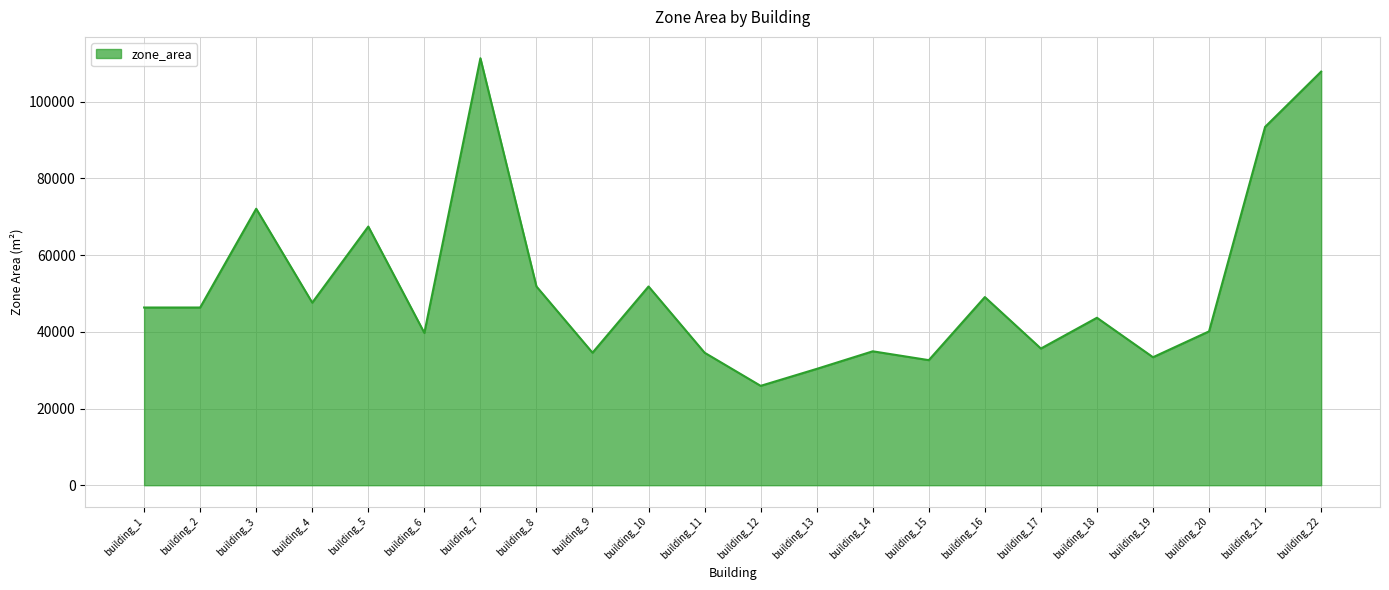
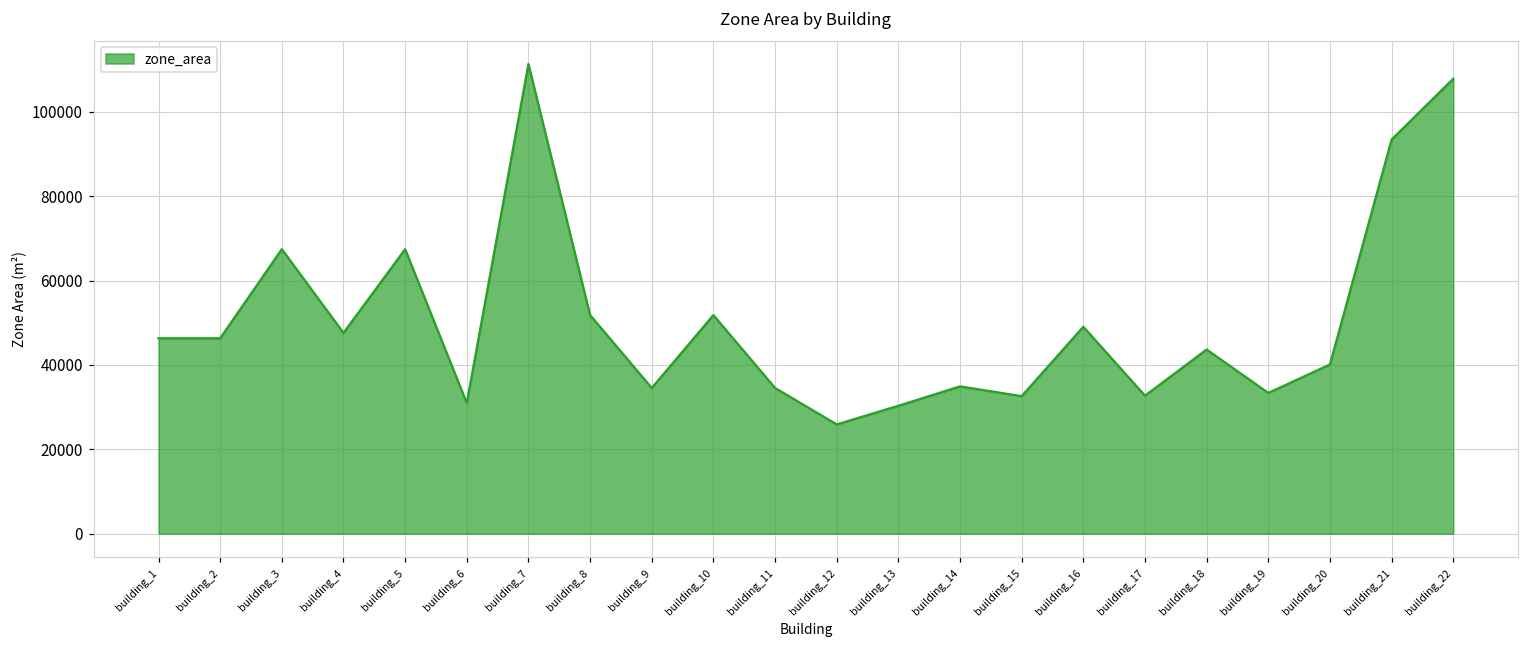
building_3: 72000 -> 67000
building_6: 40000 -> 31000
building_17: 36000 -> 33000
